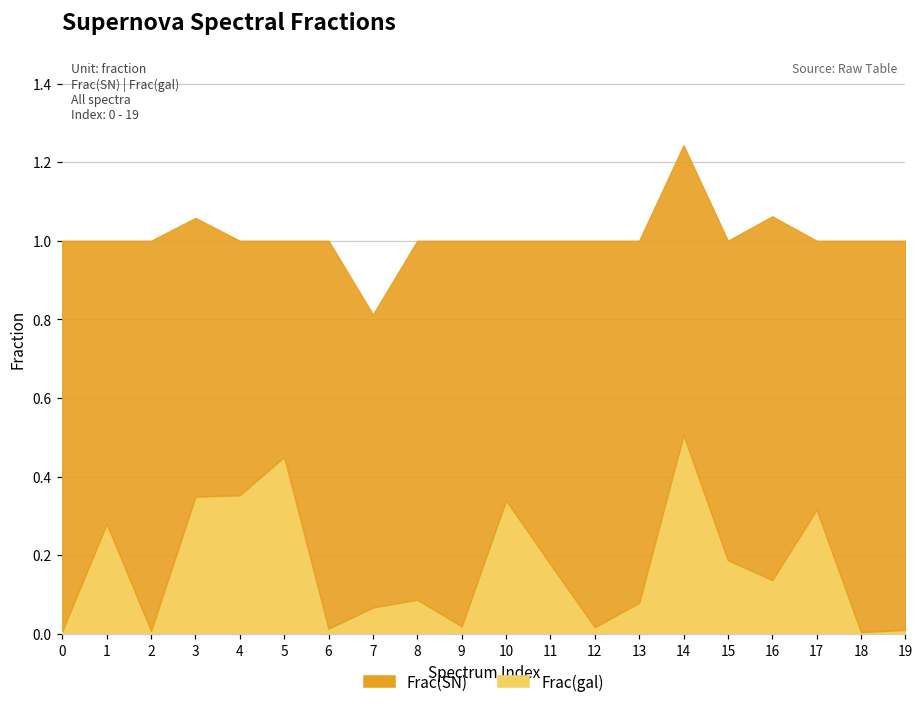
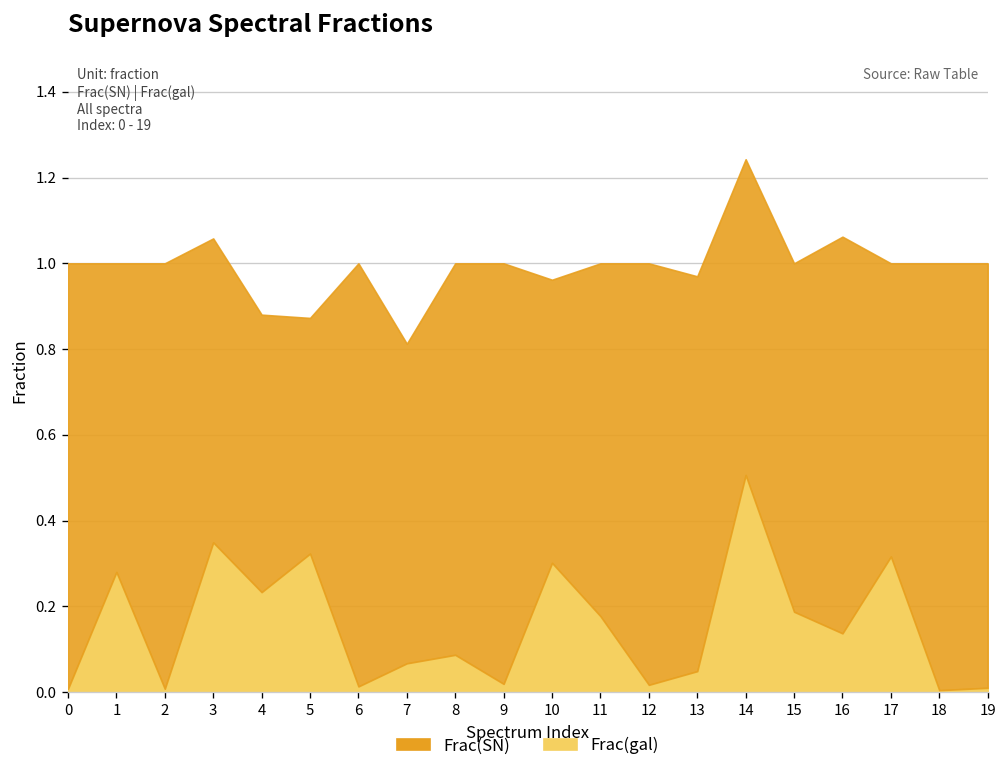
Frac(gal), 4: 0.35 -> 0.23
Frac(gal), 5: 0.45 -> 0.32
Frac(gal), 10: 0.34 -> 0.30
Frac(gal), 13: 0.08 -> 0.05
